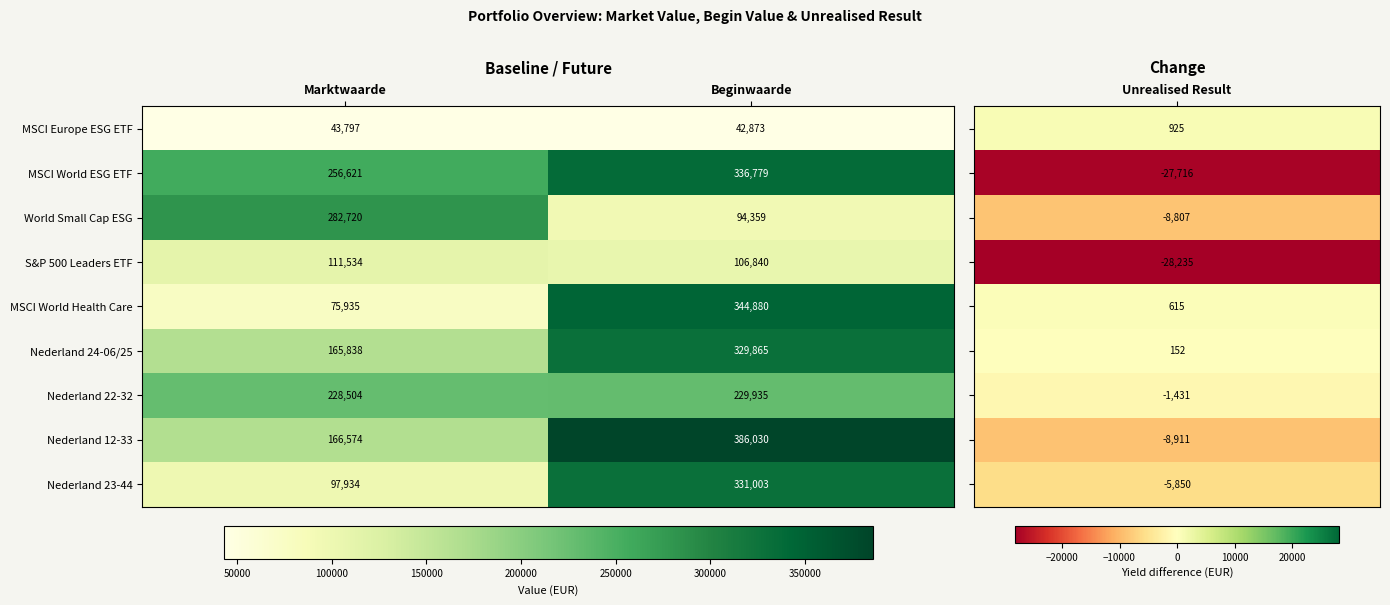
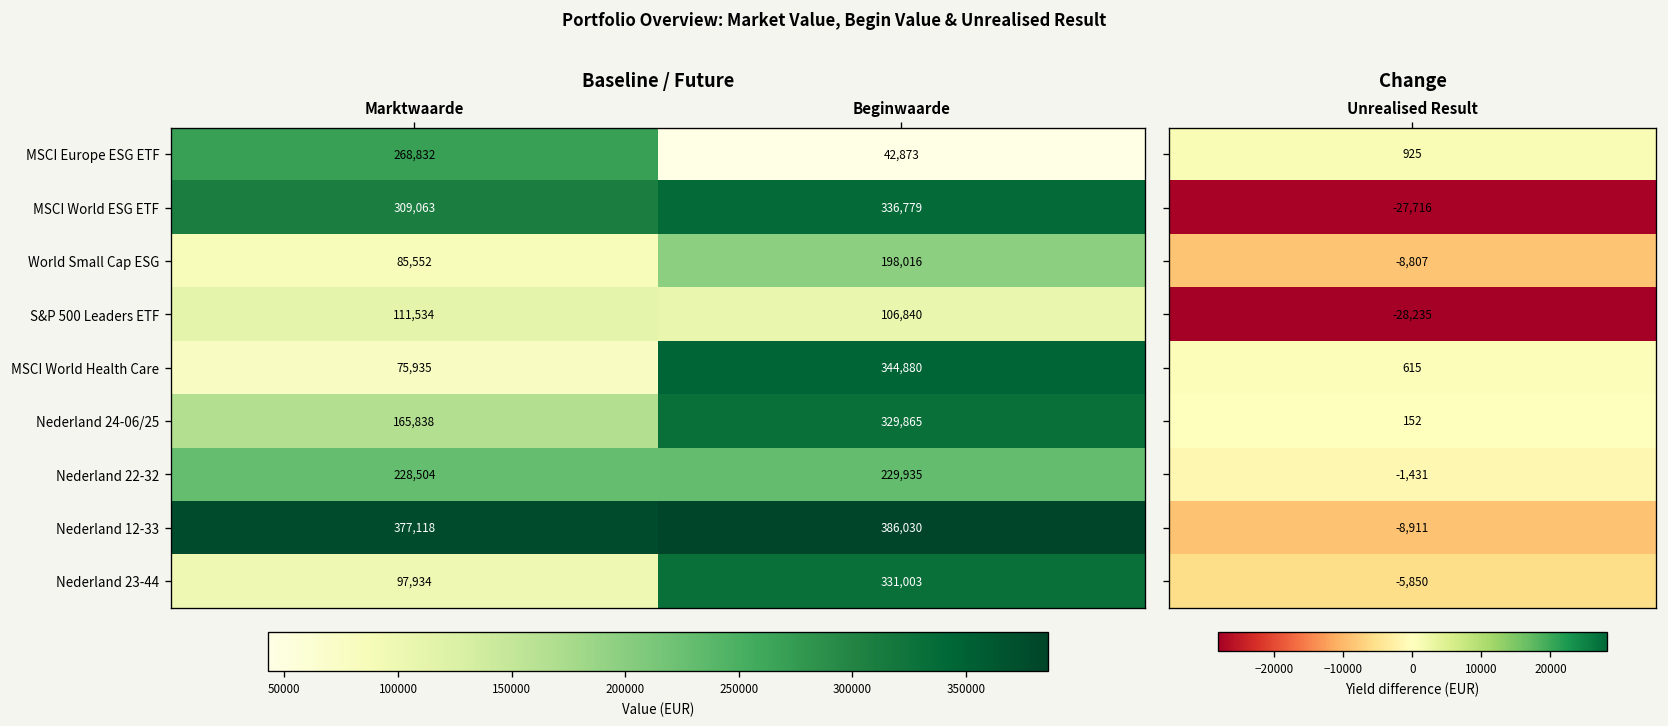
Baseline / Future, MSCI Europe ESG ETF, Marktwaarde: 43,797 -> 268,832
Baseline / Future, MSCI World ESG ETF, Marktwaarde: 256,621 -> 309,063
Baseline / Future, World Small Cap ESG, Marktwaarde: 282,720 -> 85,552
Baseline / Future, World Small Cap ESG, Beginwaarde: 94,359 -> 198,016
Baseline / Future, Nederland 12-33, Marktwaarde: 166,574 -> 377,118
